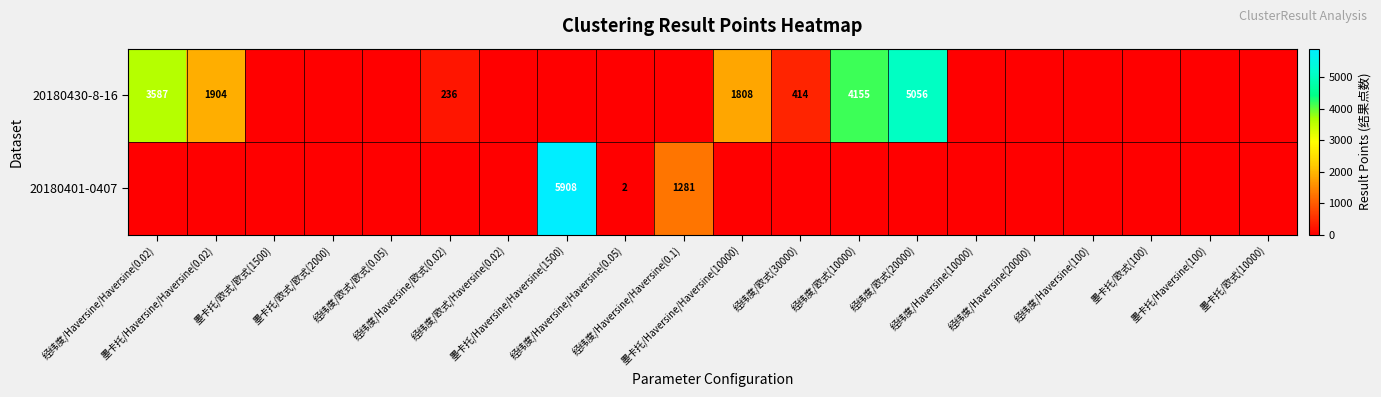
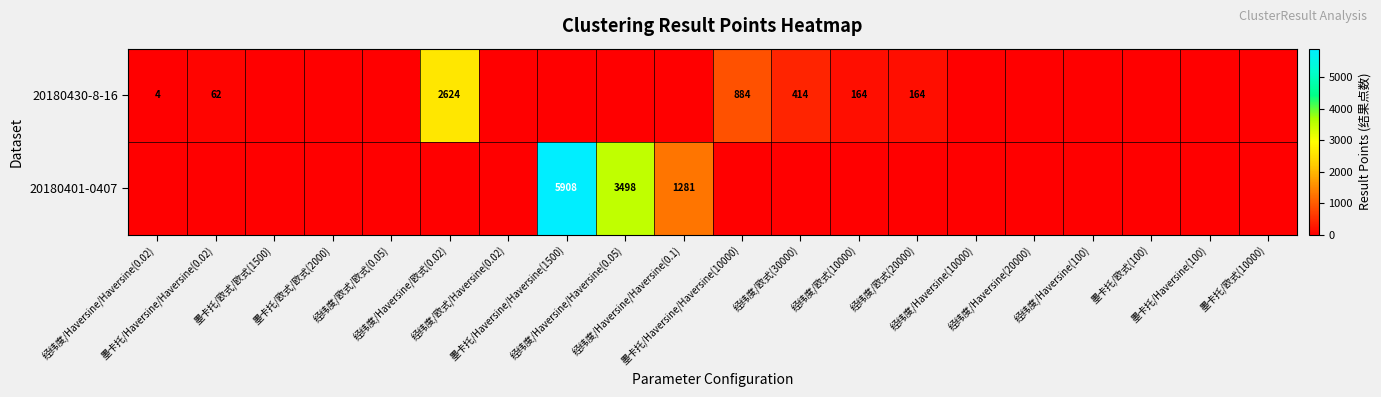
20180430-8-16, 经纬度/Haversine/Haversine(0.02): 3587 -> 4
20180430-8-16, 墨卡托/Haversine/Haversine(0.02): 1904 -> 62
20180430-8-16, 经纬度/Haversine/欧式(0.02): 236 -> 2624
20180430-8-16, 墨卡托/Haversine/Haversine(10000): 1808 -> 884
20180430-8-16, 经纬度/欧式(10000): 4155 -> 164
20180430-8-16, 经纬度/欧式(20000): 5056 -> 164
20180401-0407, 经纬度/Haversine/Haversine(0.05): 2 -> 3498
